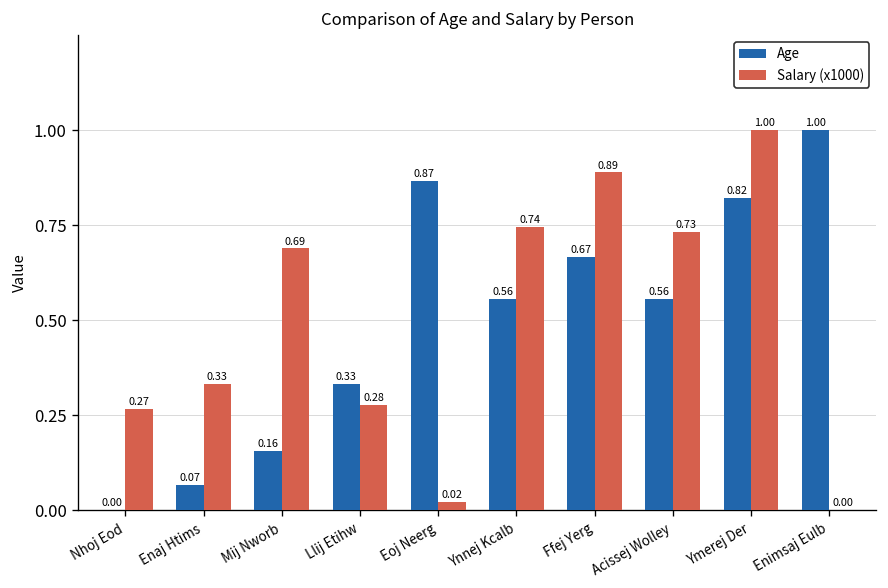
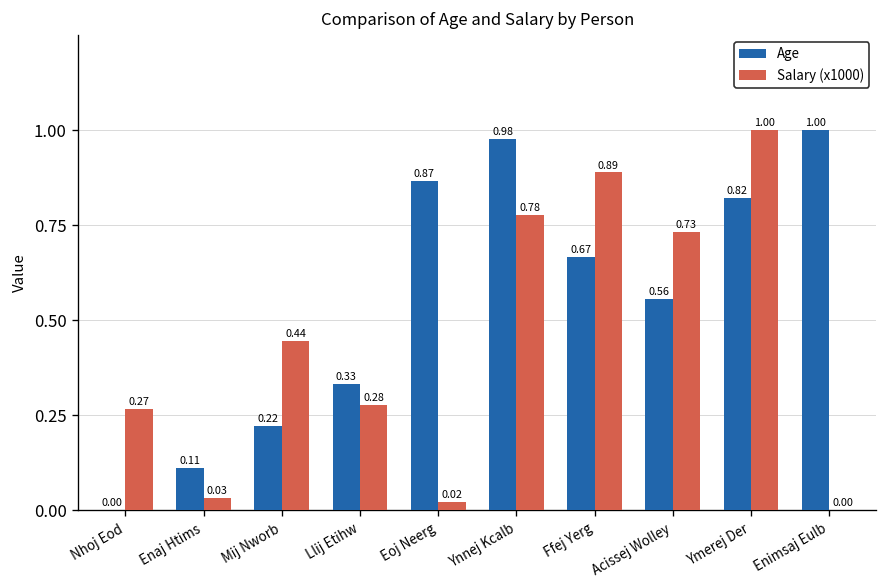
Age, Enaj Htims: 0.07 -> 0.11
Salary (x1000), Enaj Htims: 0.33 -> 0.03
Age, Mij Nworb: 0.16 -> 0.22
Salary (x1000), Mij Nworb: 0.69 -> 0.44
Age, Ynnej Kcalb: 0.56 -> 0.98
Salary (x1000), Ynnej Kcalb: 0.74 -> 0.78
